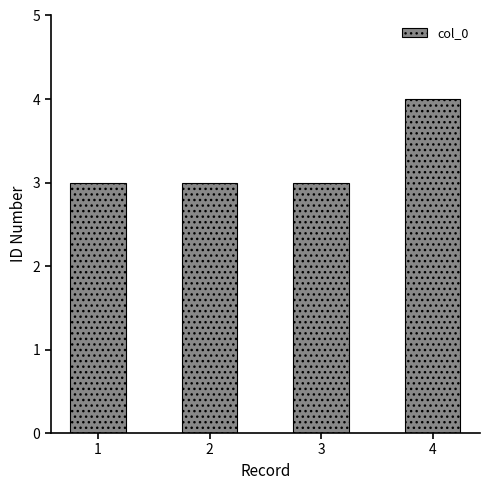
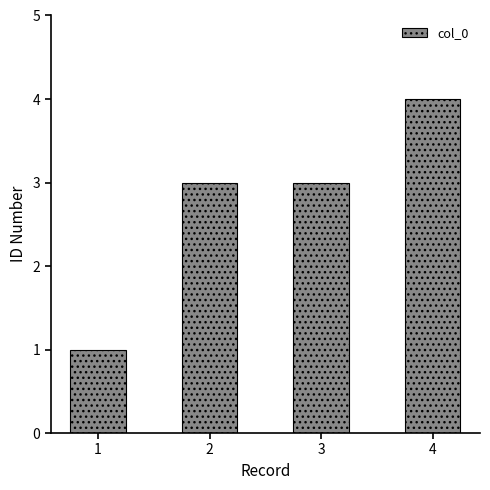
1: 3 -> 1
